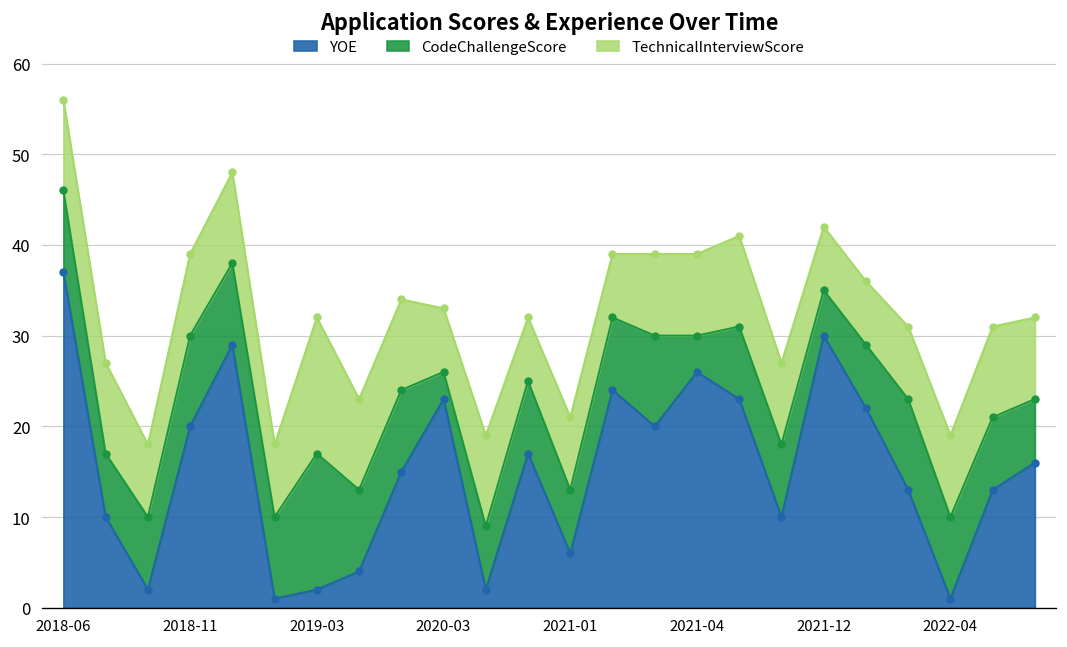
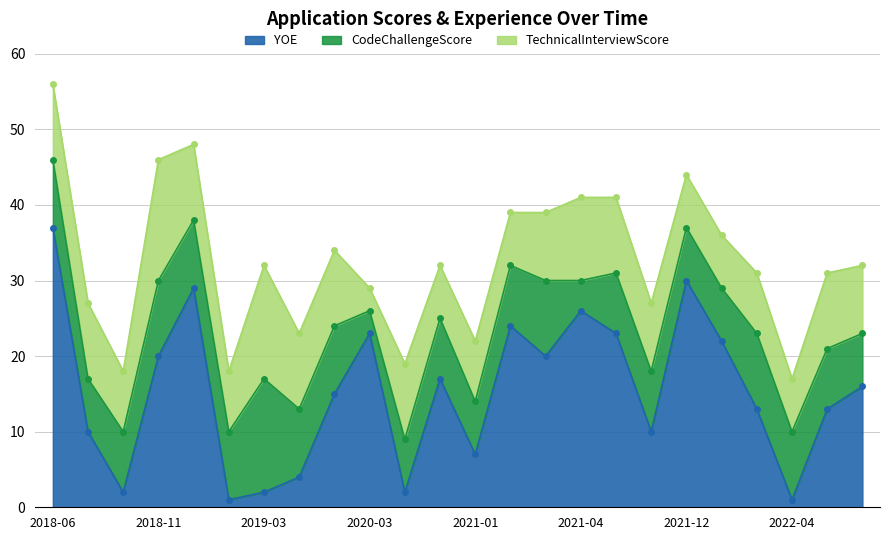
TechnicalInterviewScore, 2018-11: 9 -> 16
TechnicalInterviewScore, 2020-03: 7 -> 3
YOE, 2021-01: 6 -> 7
TechnicalInterviewScore, 2021-04: 9 -> 11
CodeChallengeScore, 2021-12: 5 -> 7
TechnicalInterviewScore, 2022-04: 9 -> 7
